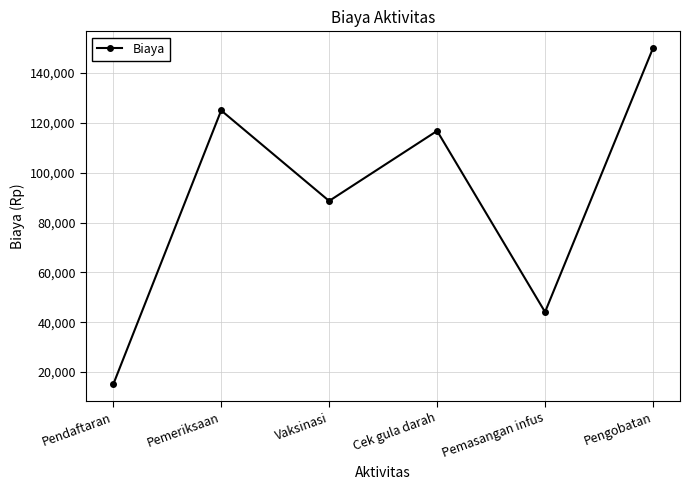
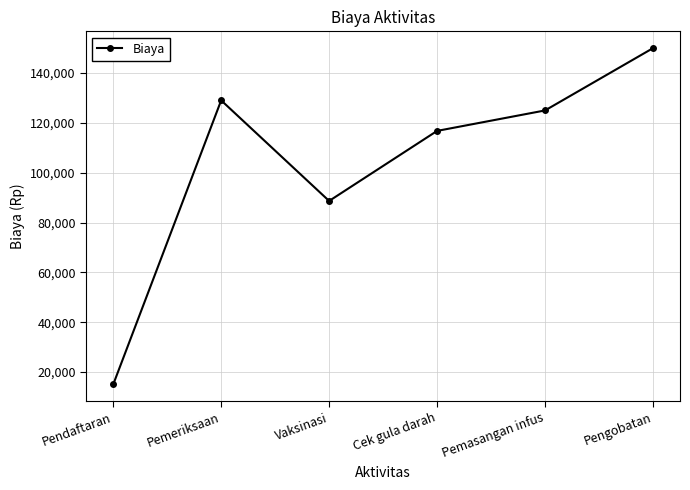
Pemeriksaan: 125,000 -> 129,000
Pemasangan infus: 44,000 -> 125,000
